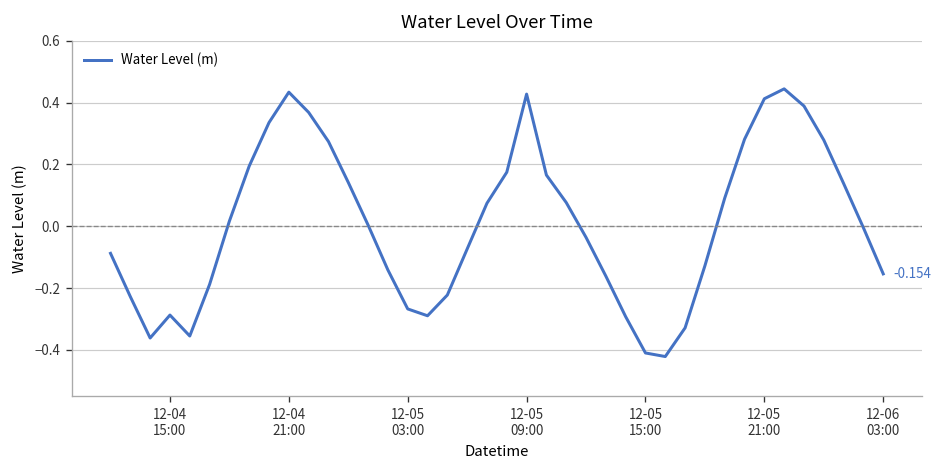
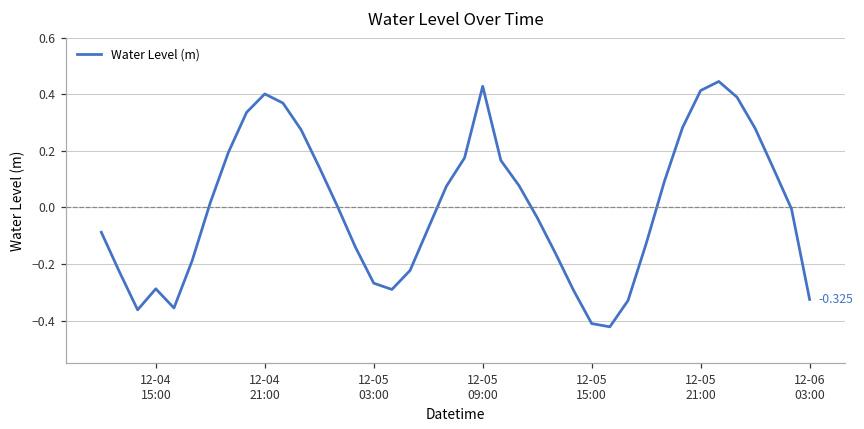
12-04 21:00: 0.43 -> 0.40
12-06 03:00: -0.154 -> -0.325
